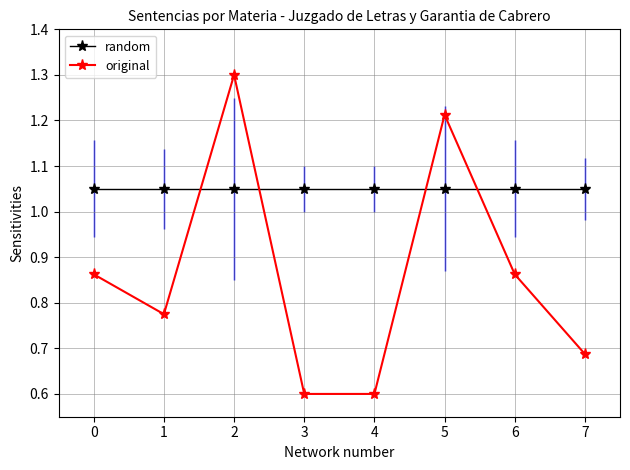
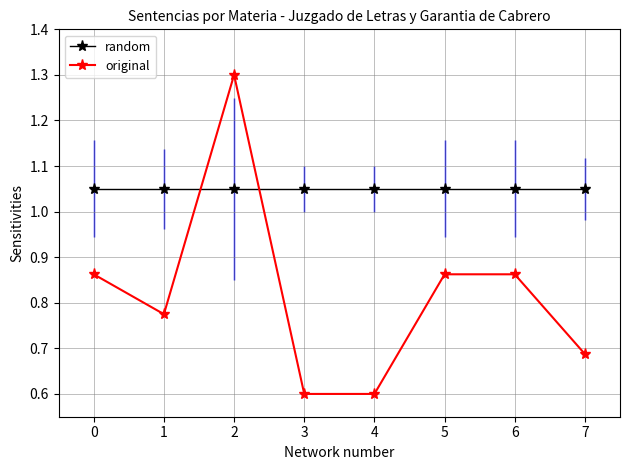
original, 5: 1.21 -> 0.86
